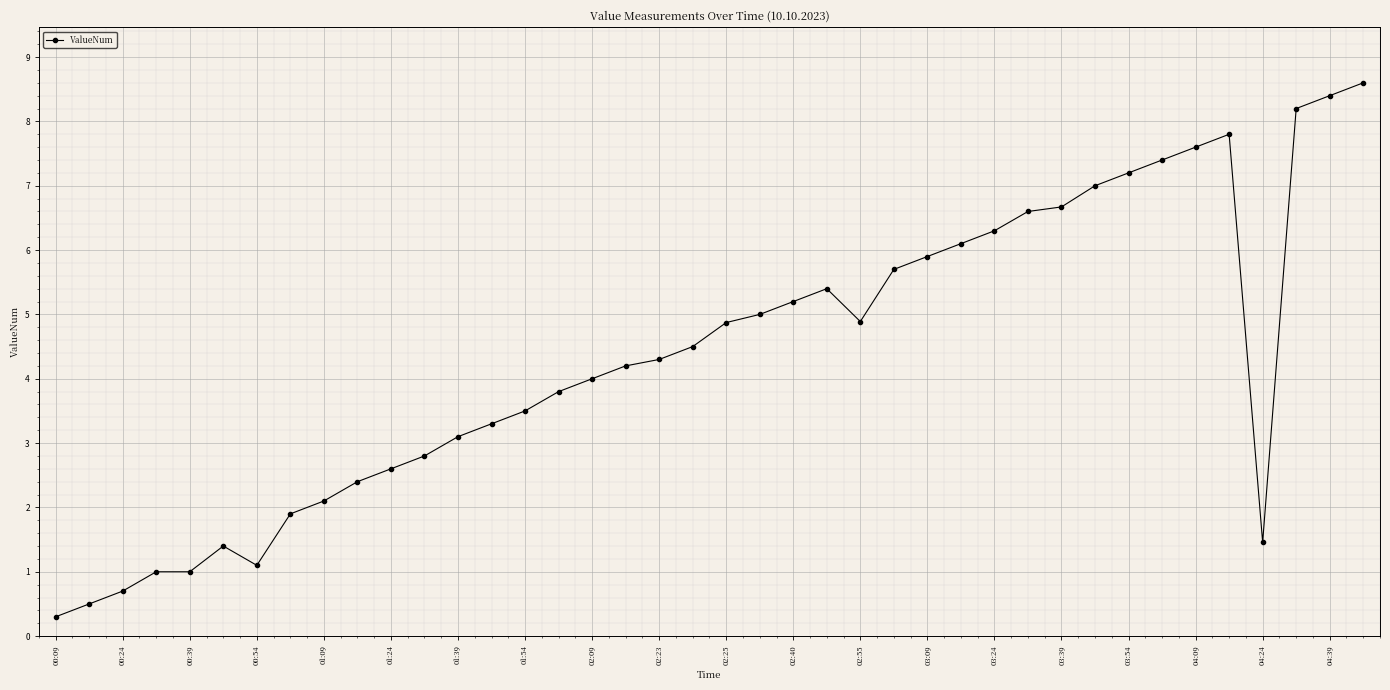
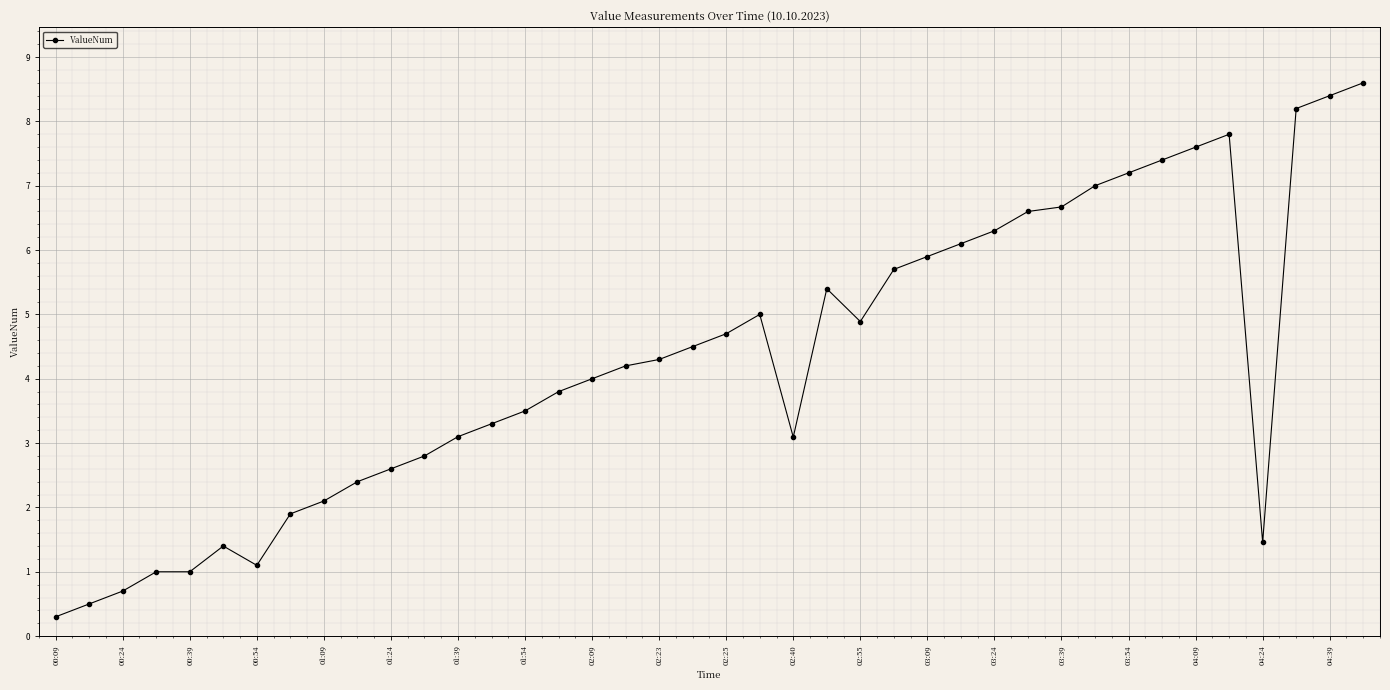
02:25: 4.9 -> 4.7
02:40: 5.2 -> 3.1
